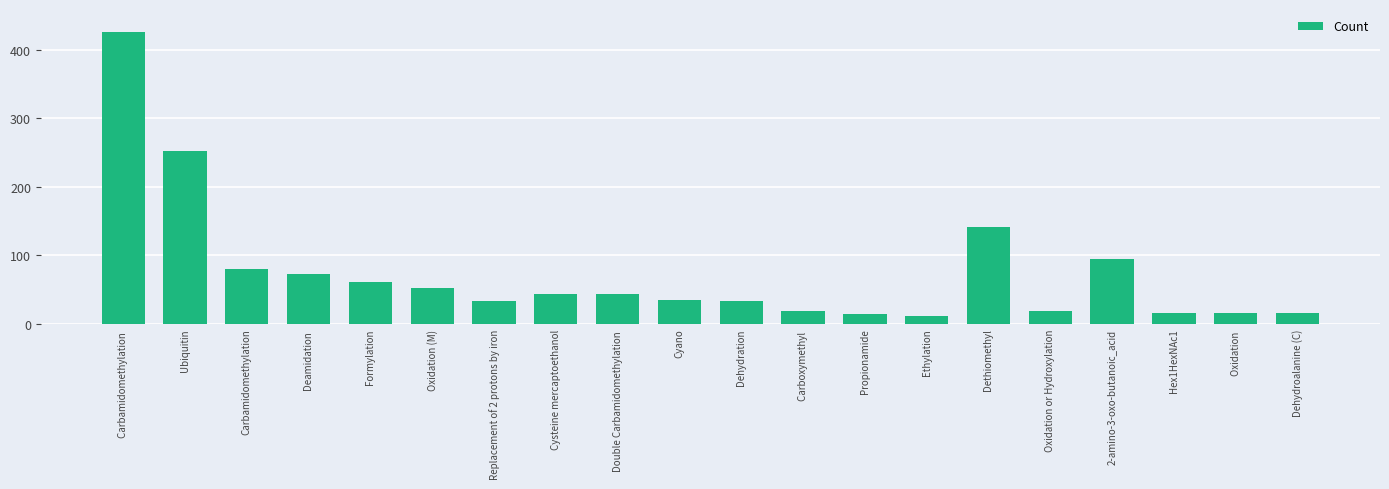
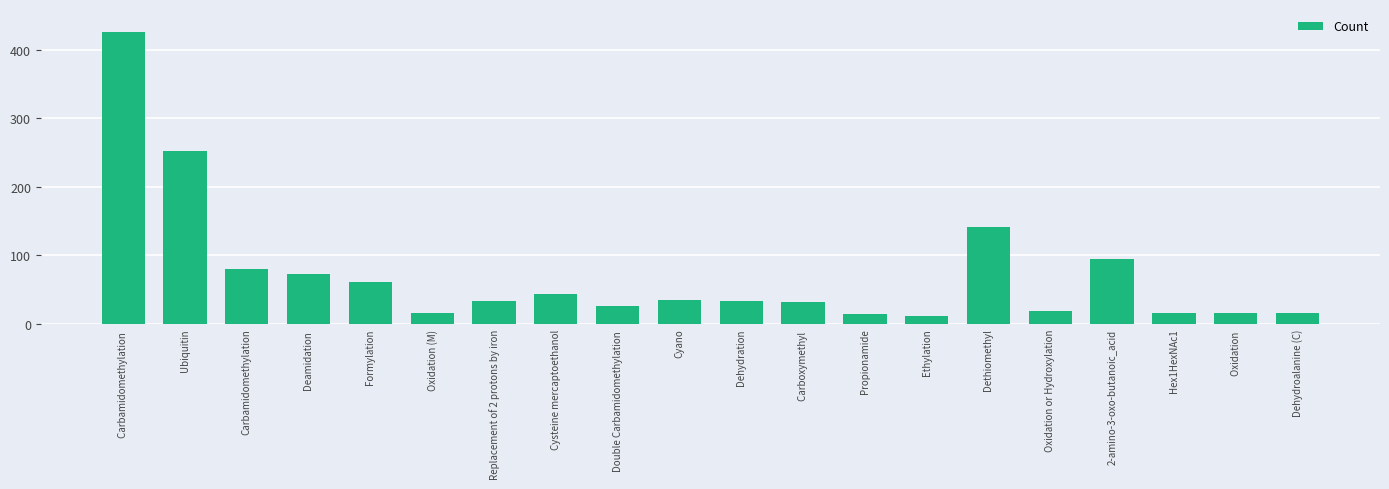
Oxidation (M): 50 -> 20
Double Carbamidomethylation: 40 -> 30
Carboxymethyl: 20 -> 30
